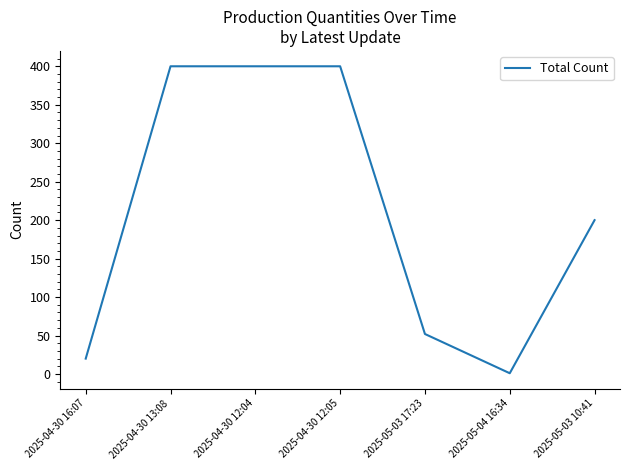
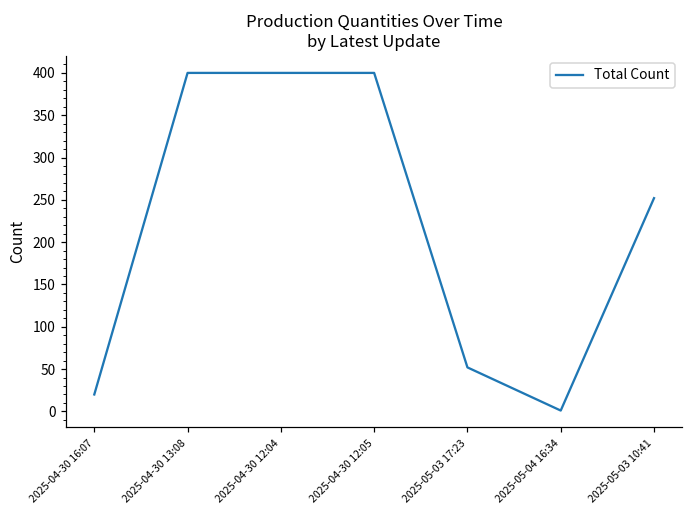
2025-05-03 10:41: 200 -> 250
